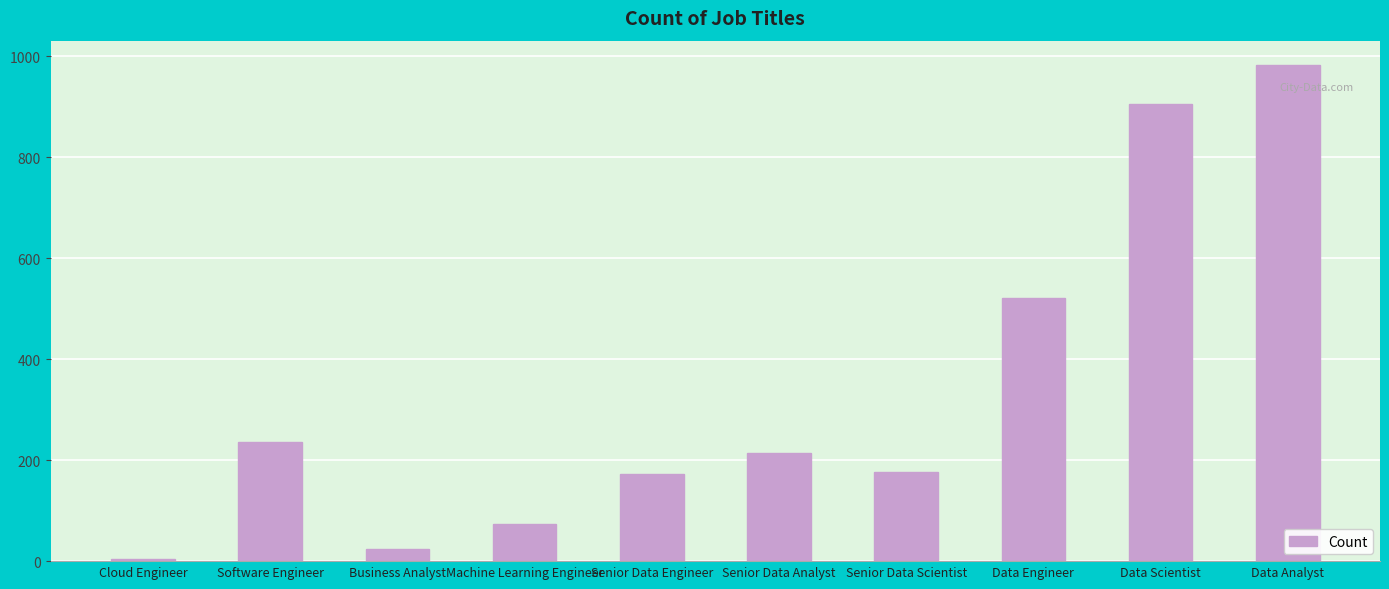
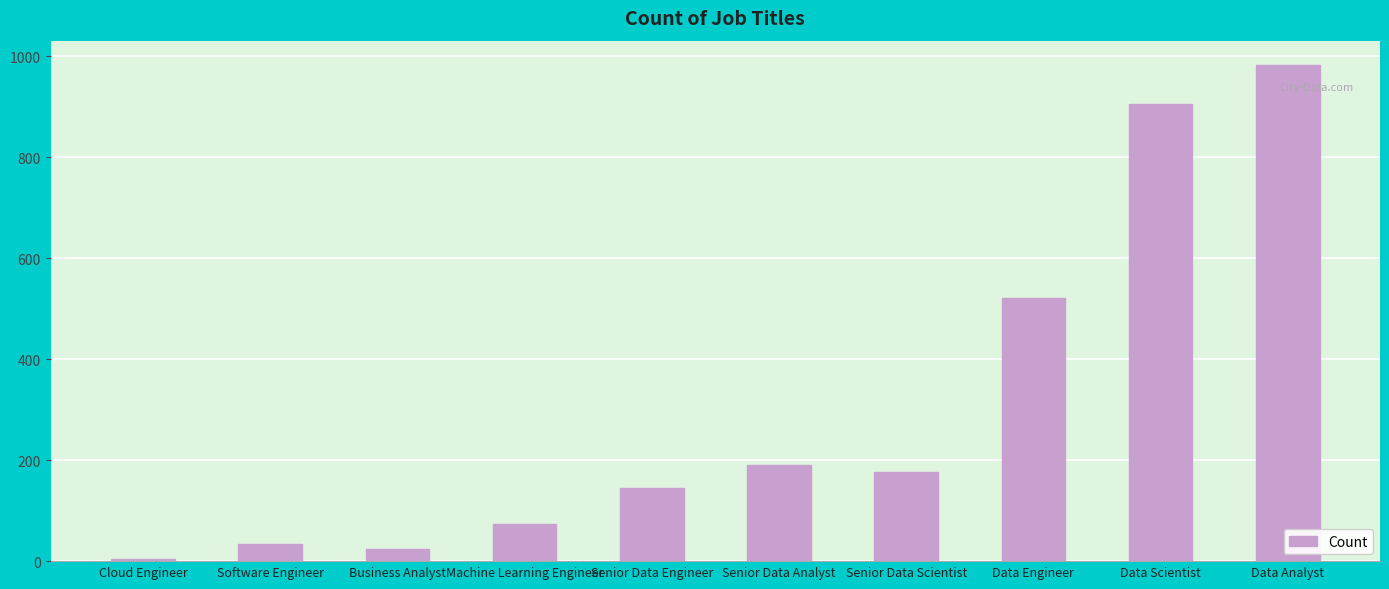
Software Engineer: 240 -> 30
Senior Data Engineer: 170 -> 150
Senior Data Analyst: 210 -> 190
